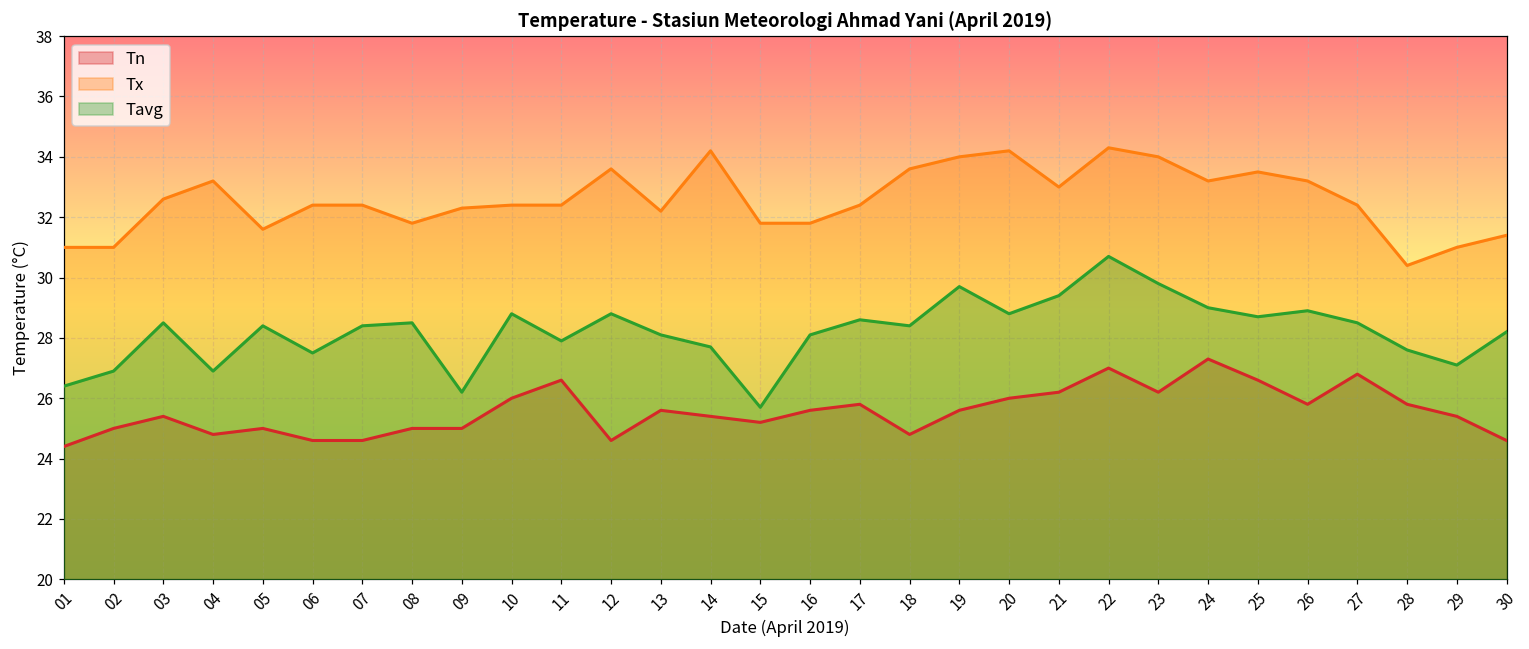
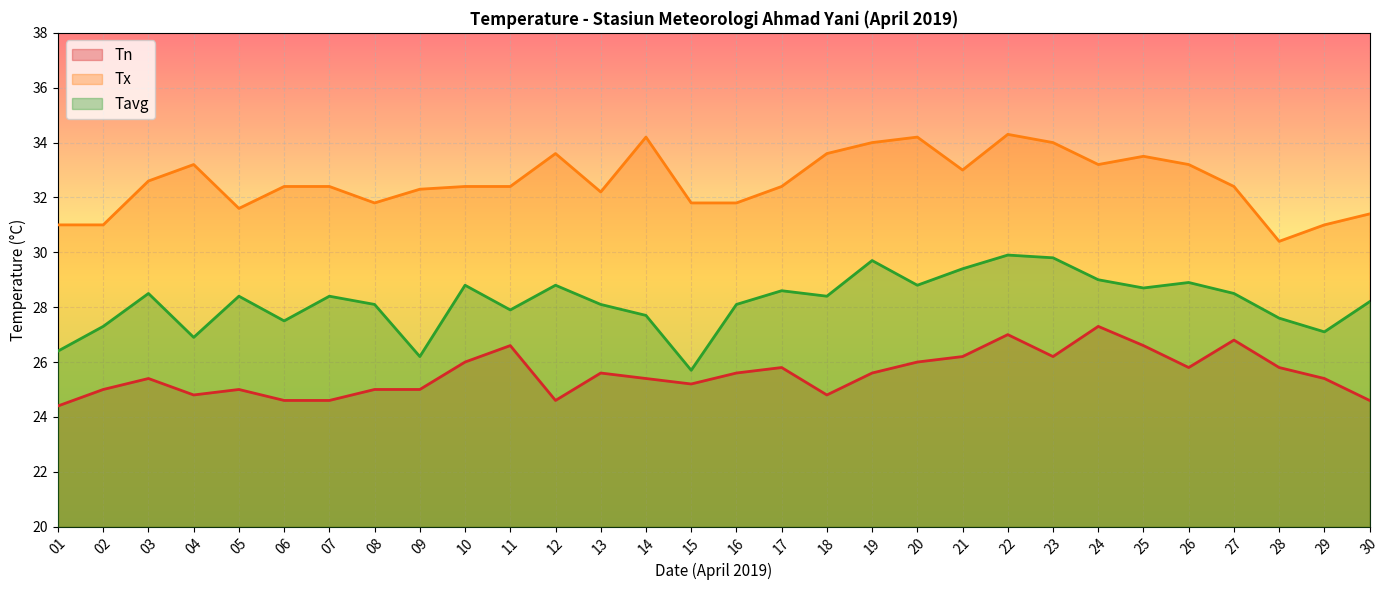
Tavg, 02: 26.9 -> 27.3
Tavg, 08: 28.5 -> 28.1
Tavg, 22: 30.7 -> 29.9
